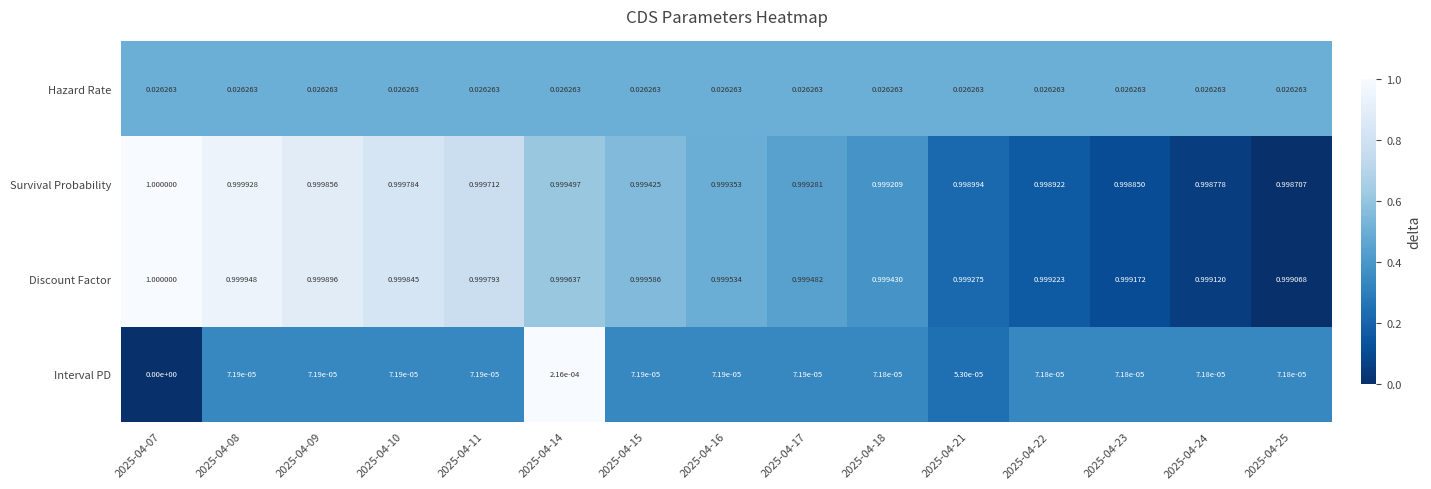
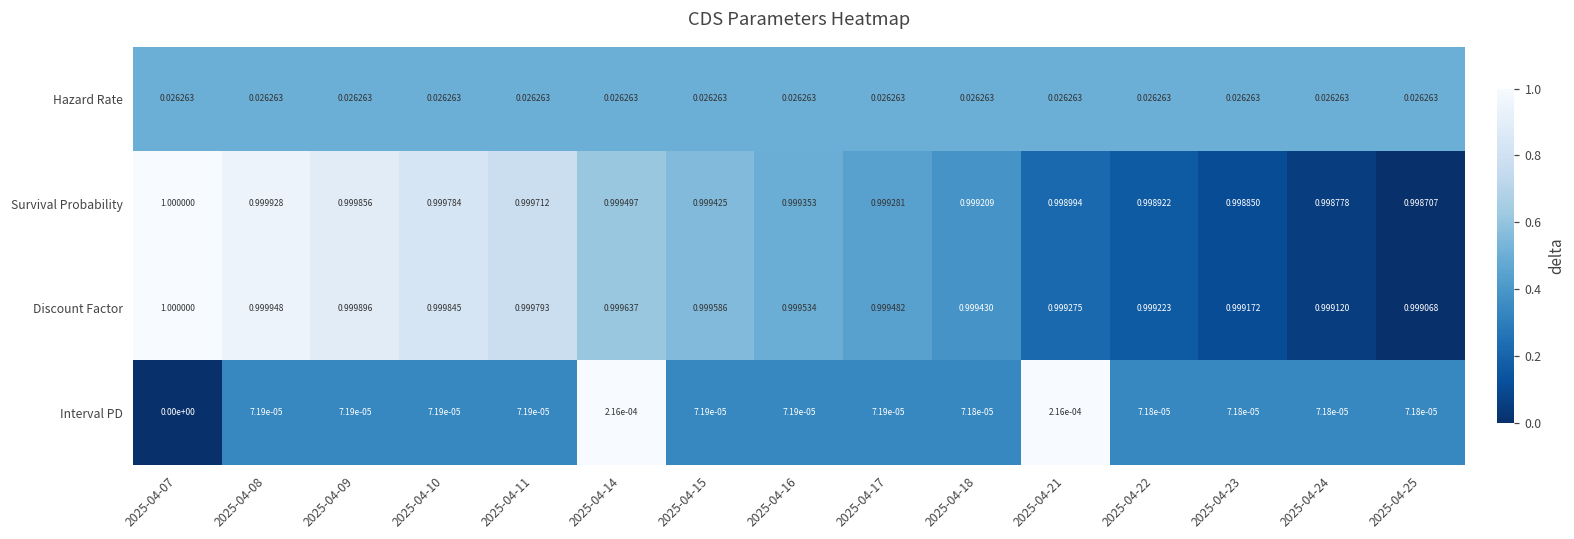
Interval PD, 2025-04-21: 5.30e-05 -> 2.16e-04
